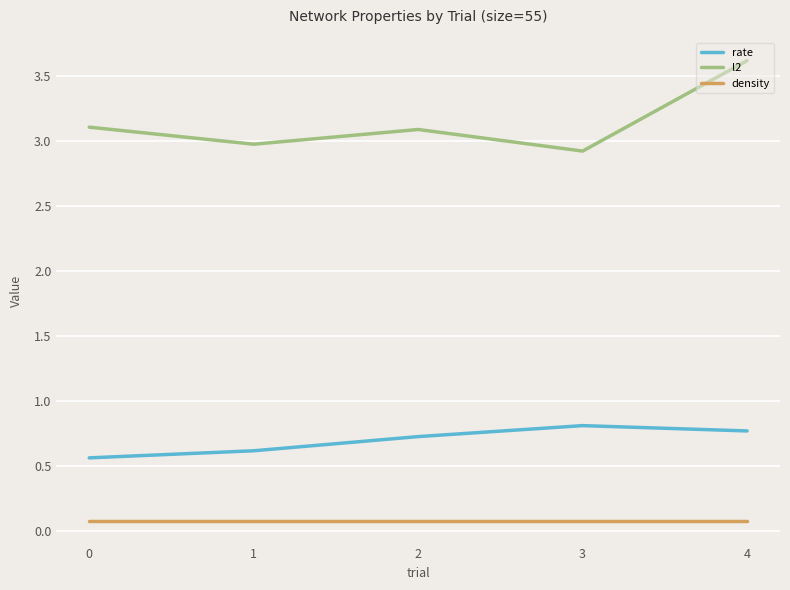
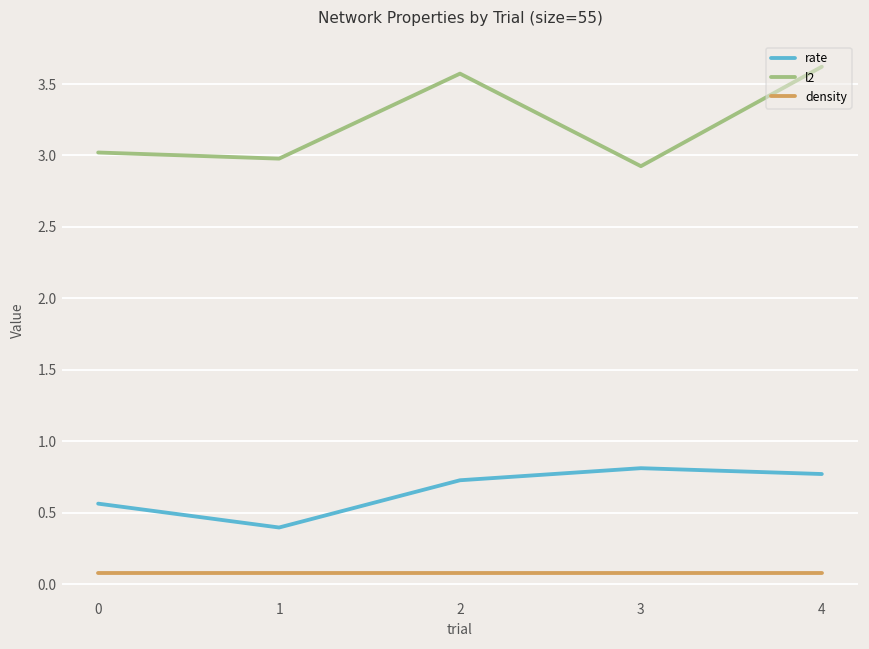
l2, 0: 3.11 -> 3.02
rate, 1: 0.62 -> 0.40
l2, 2: 3.09 -> 3.57
